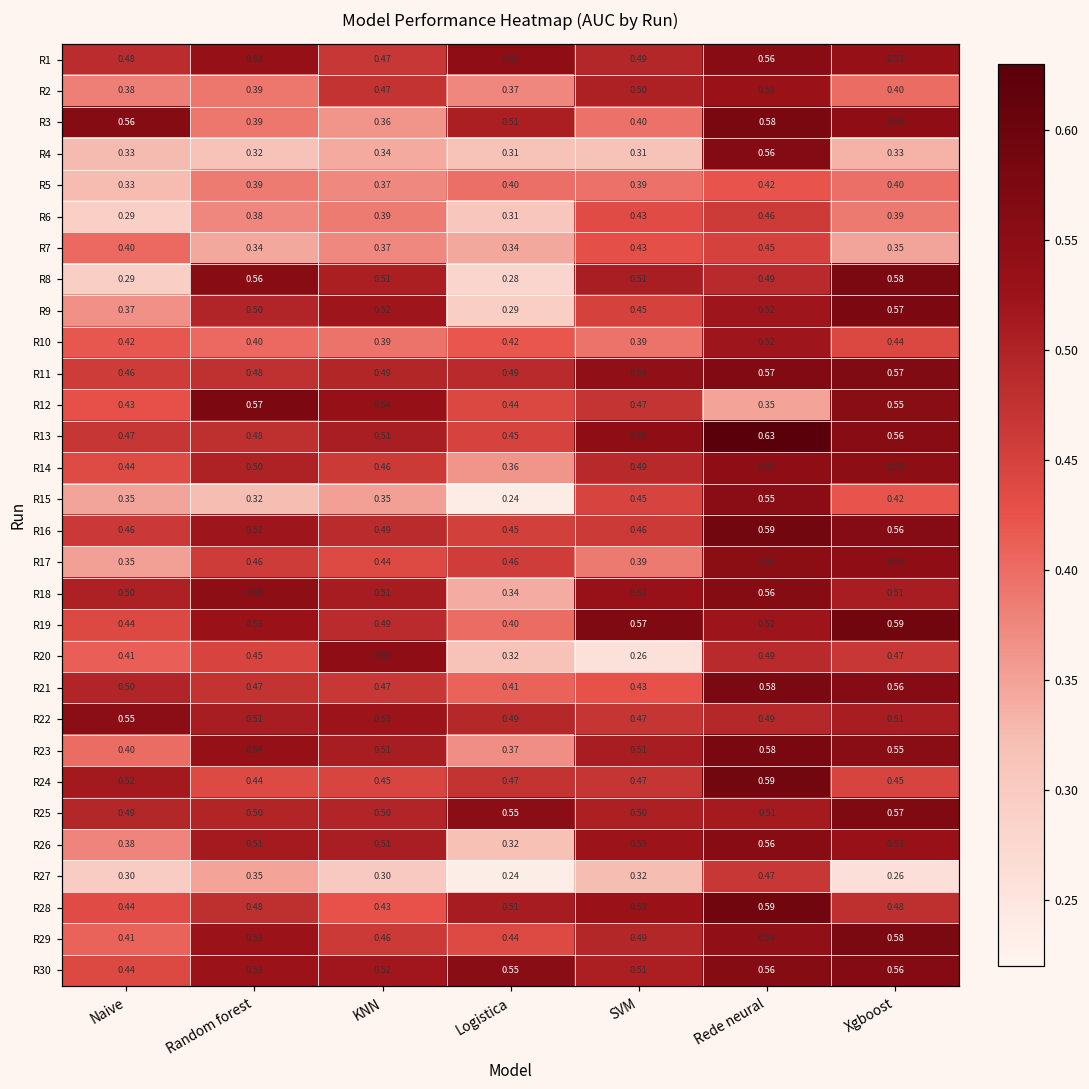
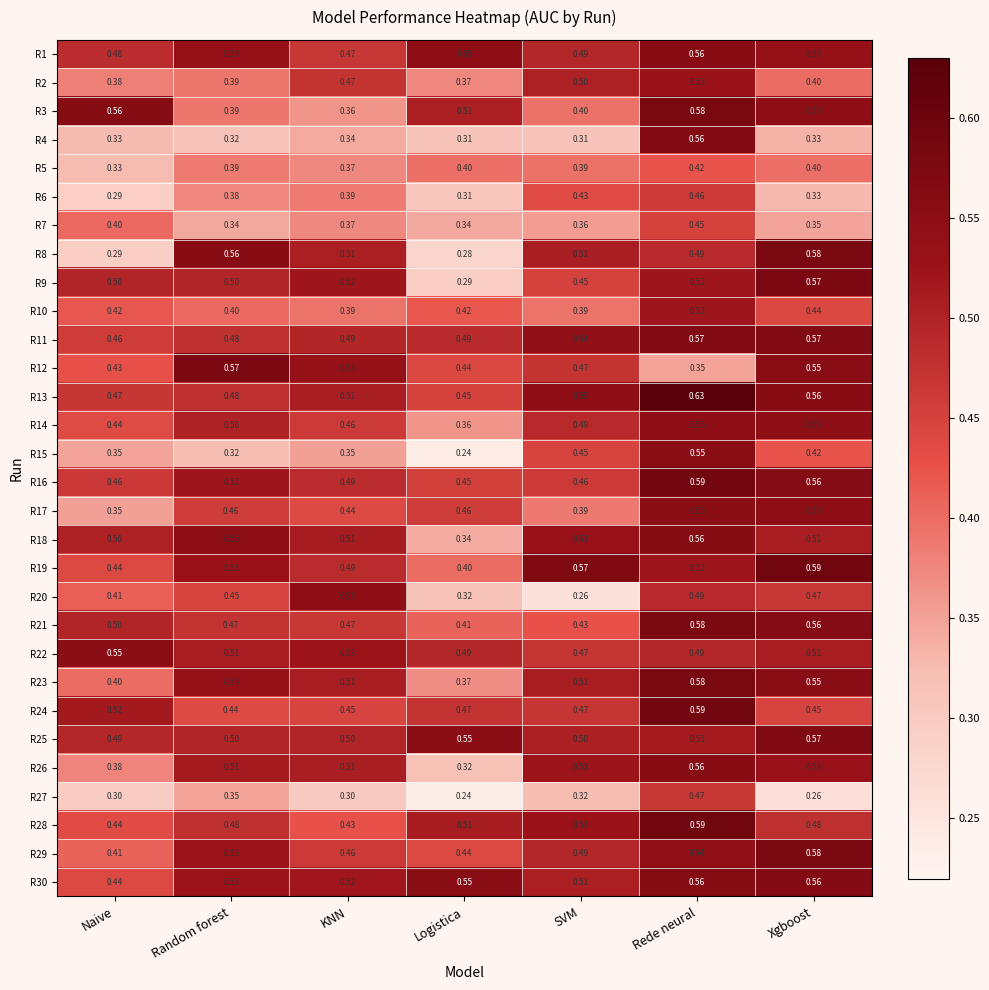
R6, Xgboost: 0.39 -> 0.33
R7, SVM: 0.43 -> 0.36
R9, Naive: 0.37 -> 0.50
